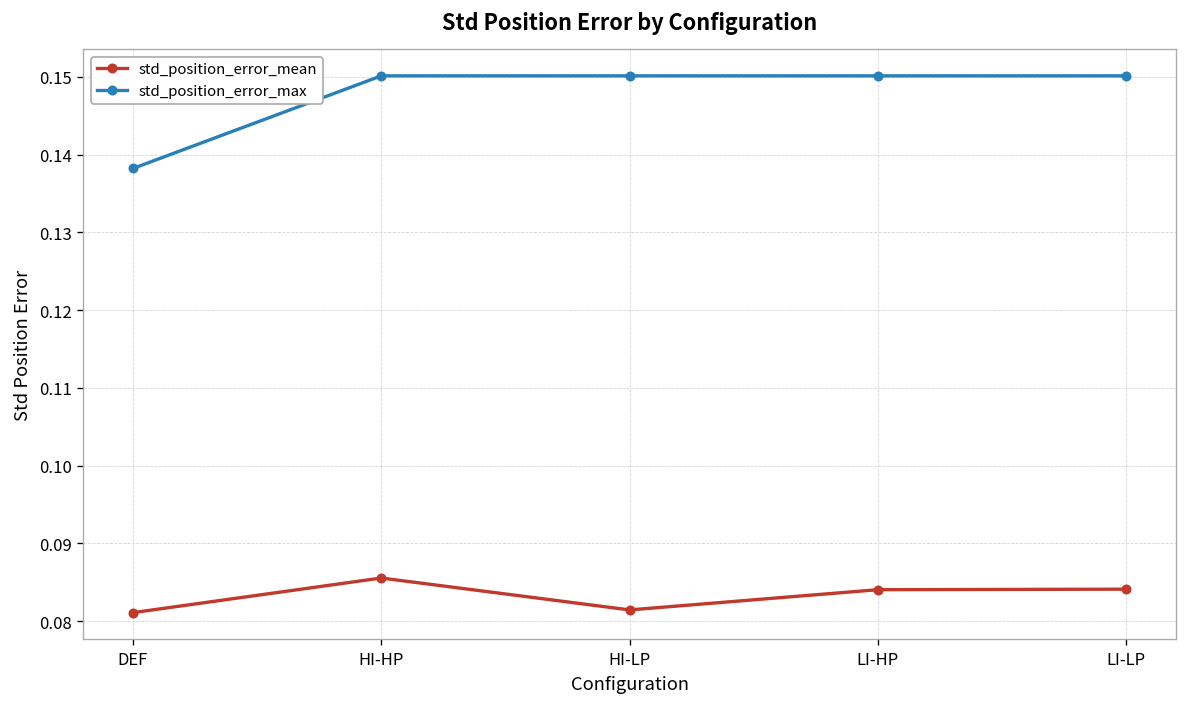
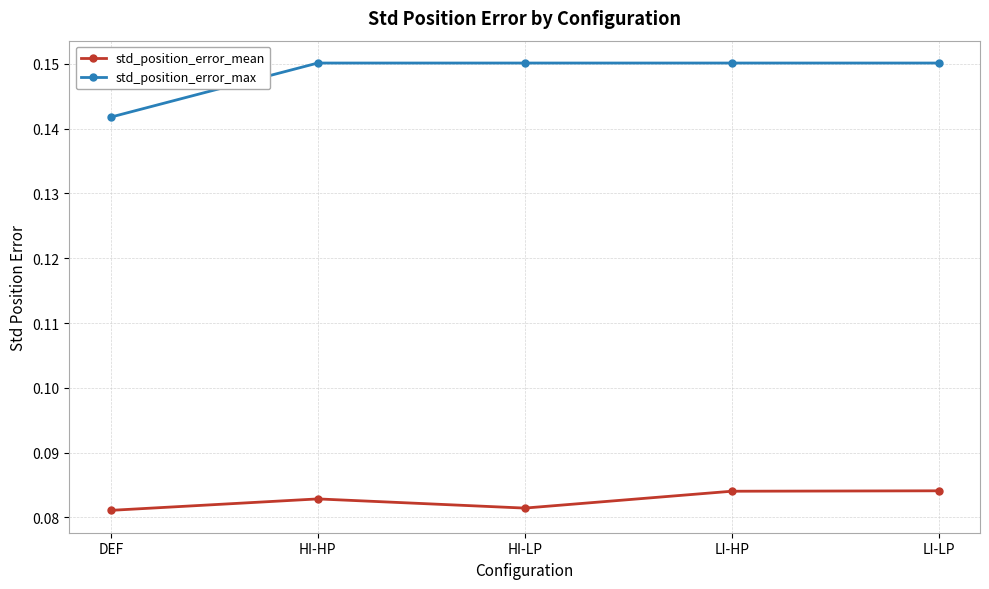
std_position_error_max, DEF: 0.138 -> 0.142
std_position_error_mean, HI-HP: 0.086 -> 0.083
